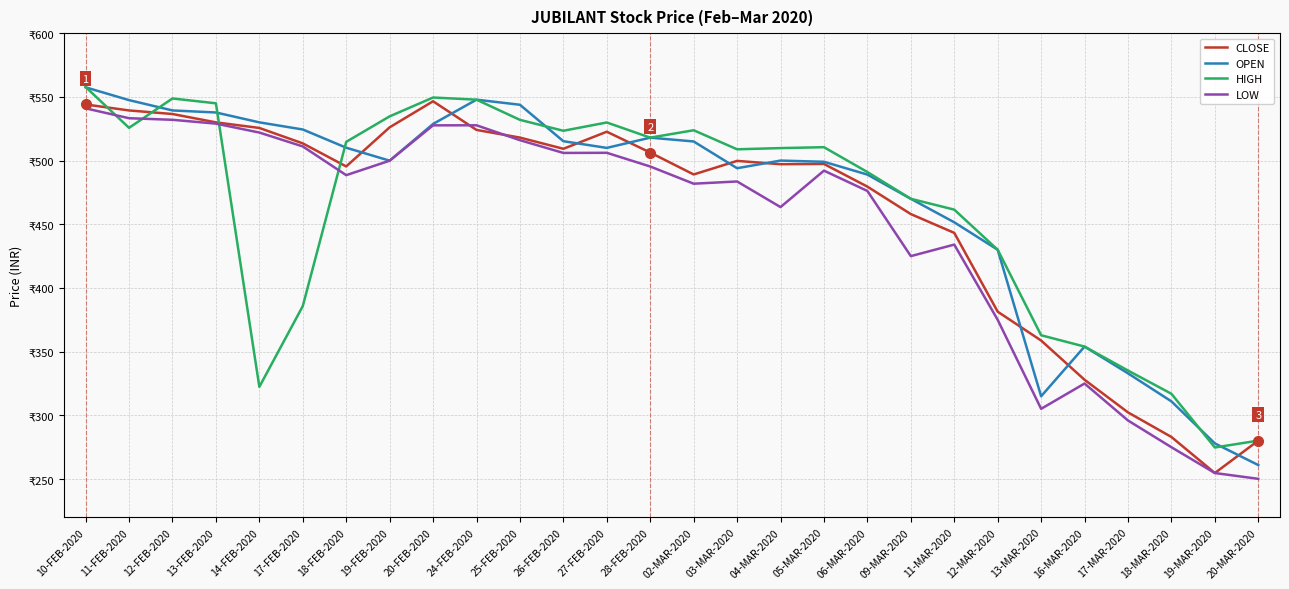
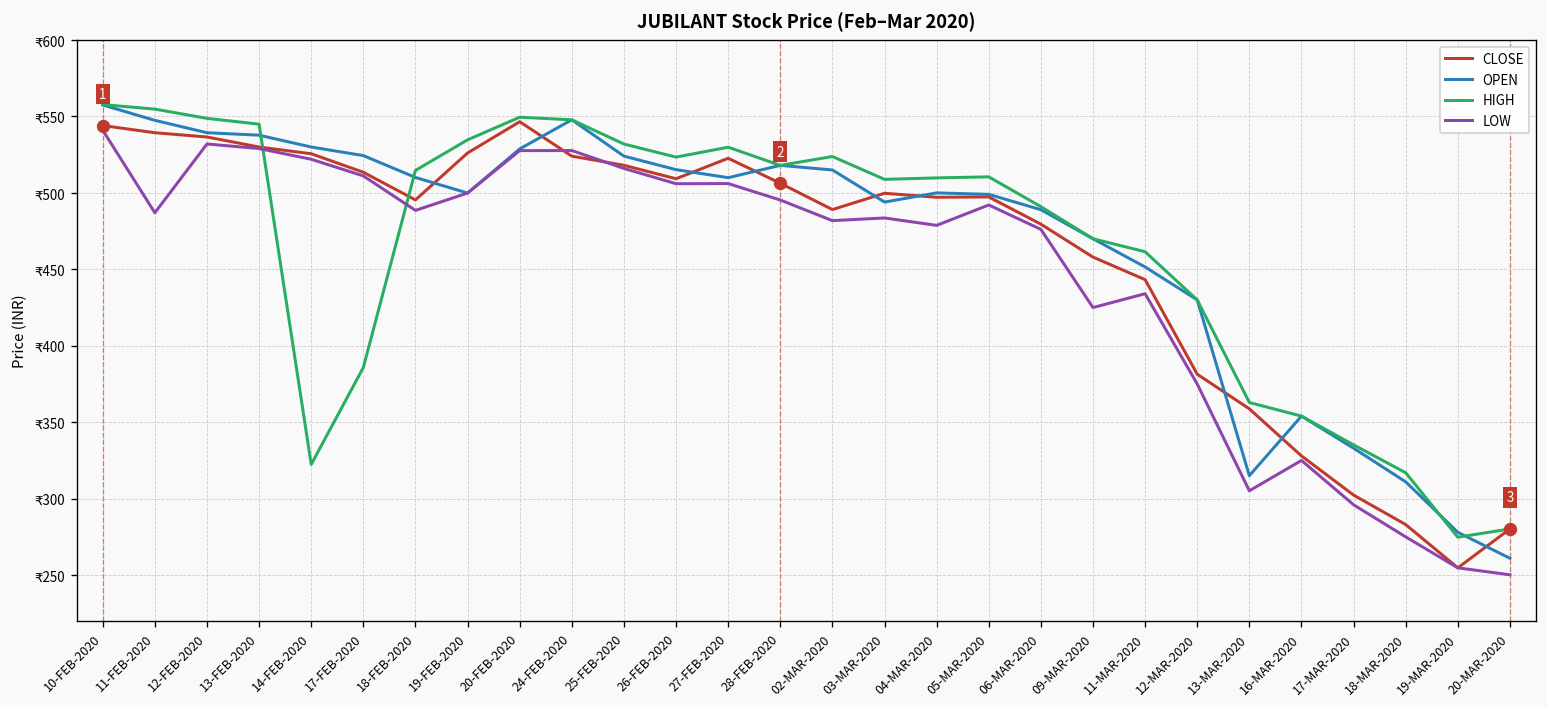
HIGH, 11-FEB-2020: ₹526 -> ₹555
LOW, 11-FEB-2020: ₹533 -> ₹487
OPEN, 25-FEB-2020: ₹544 -> ₹524
LOW, 04-MAR-2020: ₹463 -> ₹479
